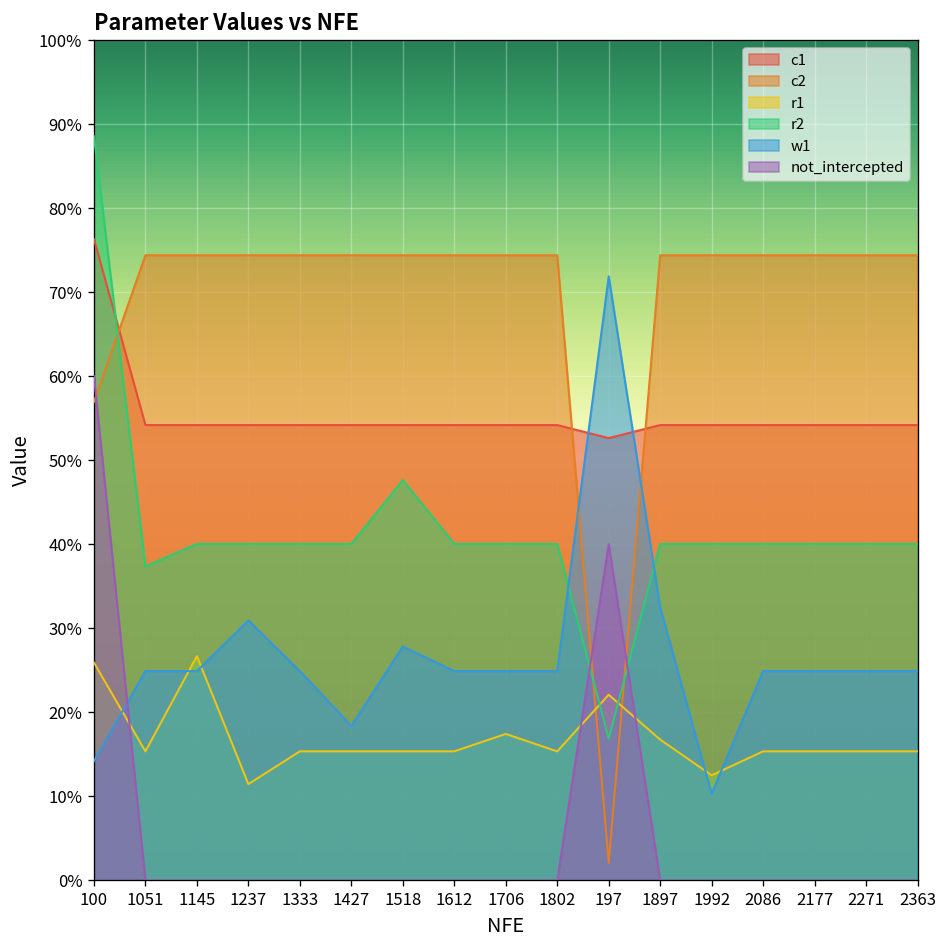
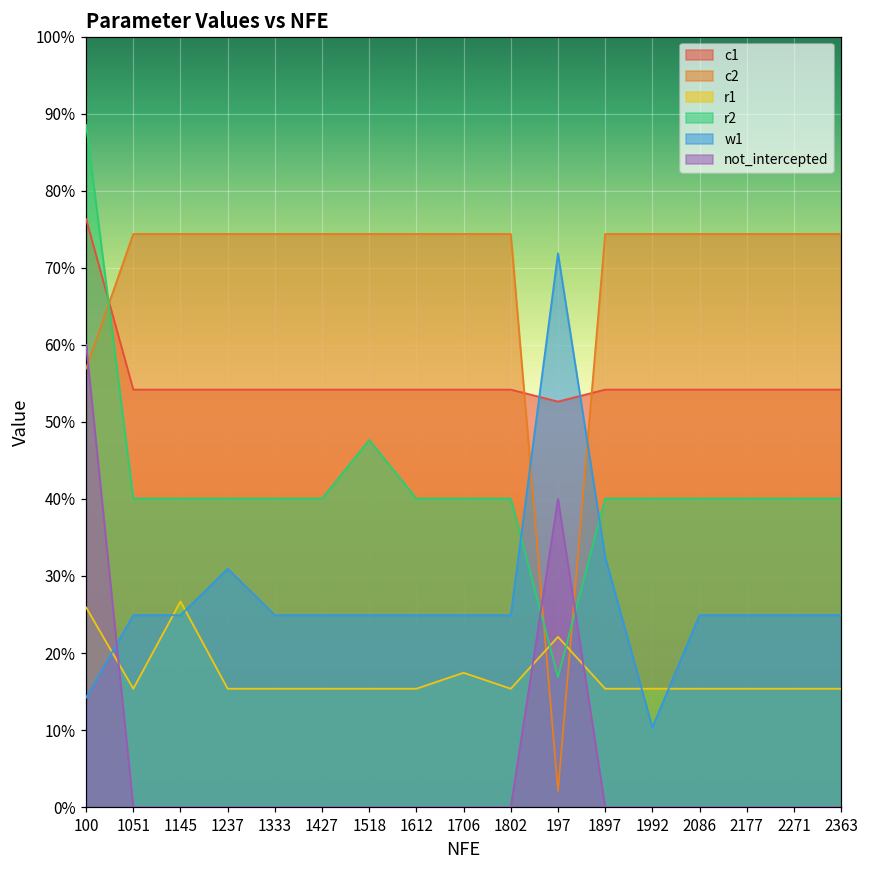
r2, 1051: 37% -> 40%
r1, 1237: 11% -> 15%
w1, 1427: 18% -> 25%
w1, 1518: 28% -> 25%
r1, 1897: 17% -> 15%
r1, 1992: 13% -> 15%
